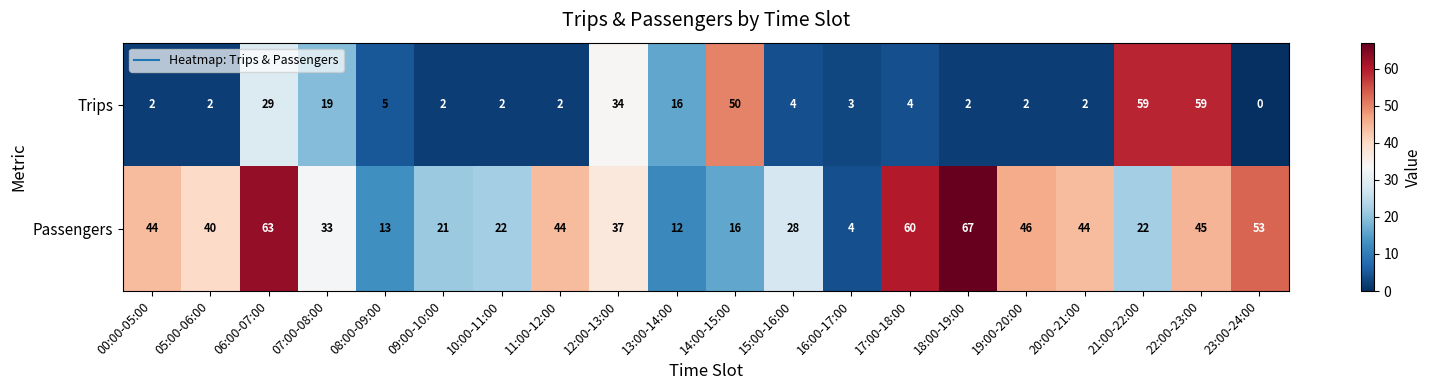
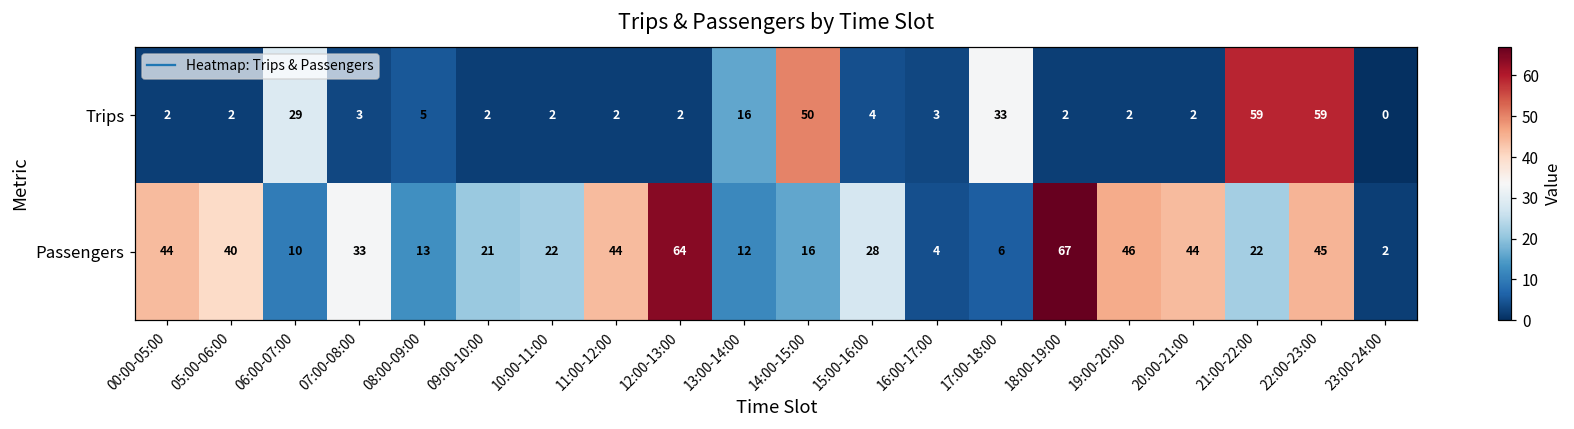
Trips, 07:00-08:00: 19 -> 3
Trips, 12:00-13:00: 34 -> 2
Trips, 17:00-18:00: 4 -> 33
Passengers, 06:00-07:00: 63 -> 10
Passengers, 12:00-13:00: 37 -> 64
Passengers, 17:00-18:00: 60 -> 6
Passengers, 23:00-24:00: 53 -> 2
